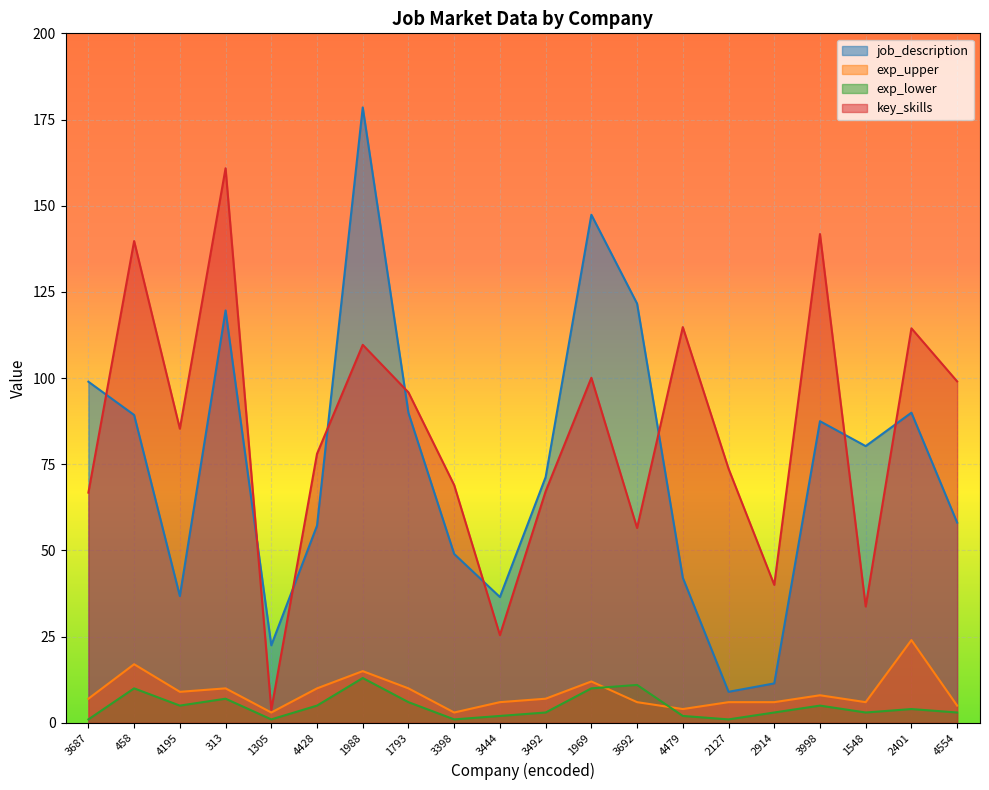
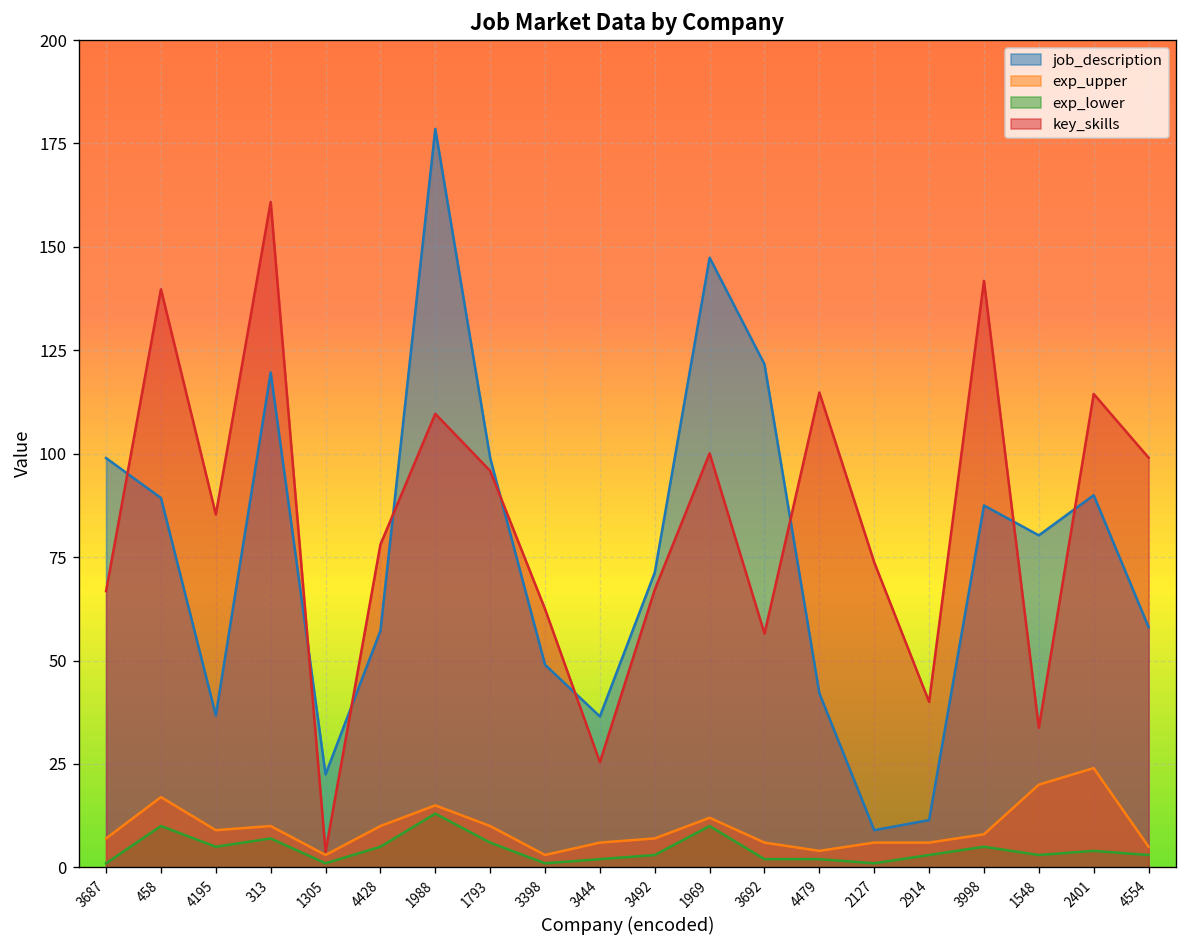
job_description, 1793: 90 -> 99
key_skills, 3398: 69 -> 62
exp_lower, 3692: 11 -> 2
exp_upper, 1548: 6 -> 20
